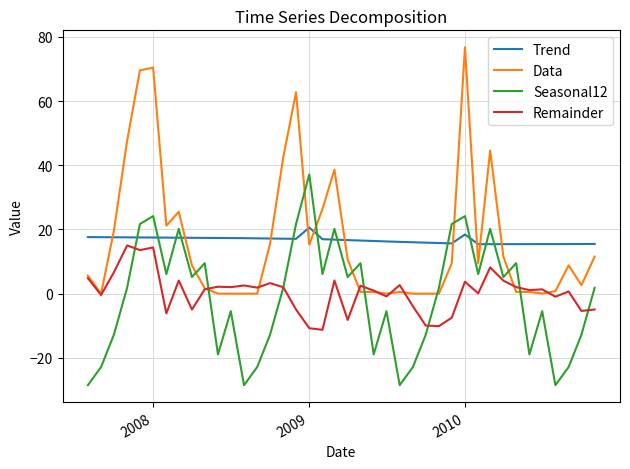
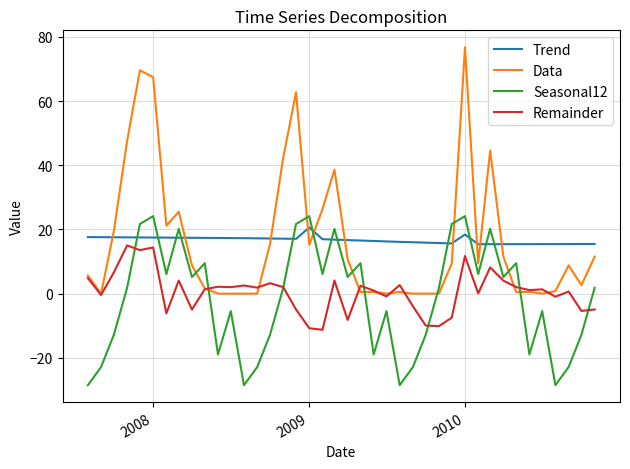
Data, 2008: 70 -> 67
Seasonal12, 2009: 37 -> 24
Remainder, 2010: 4 -> 12
